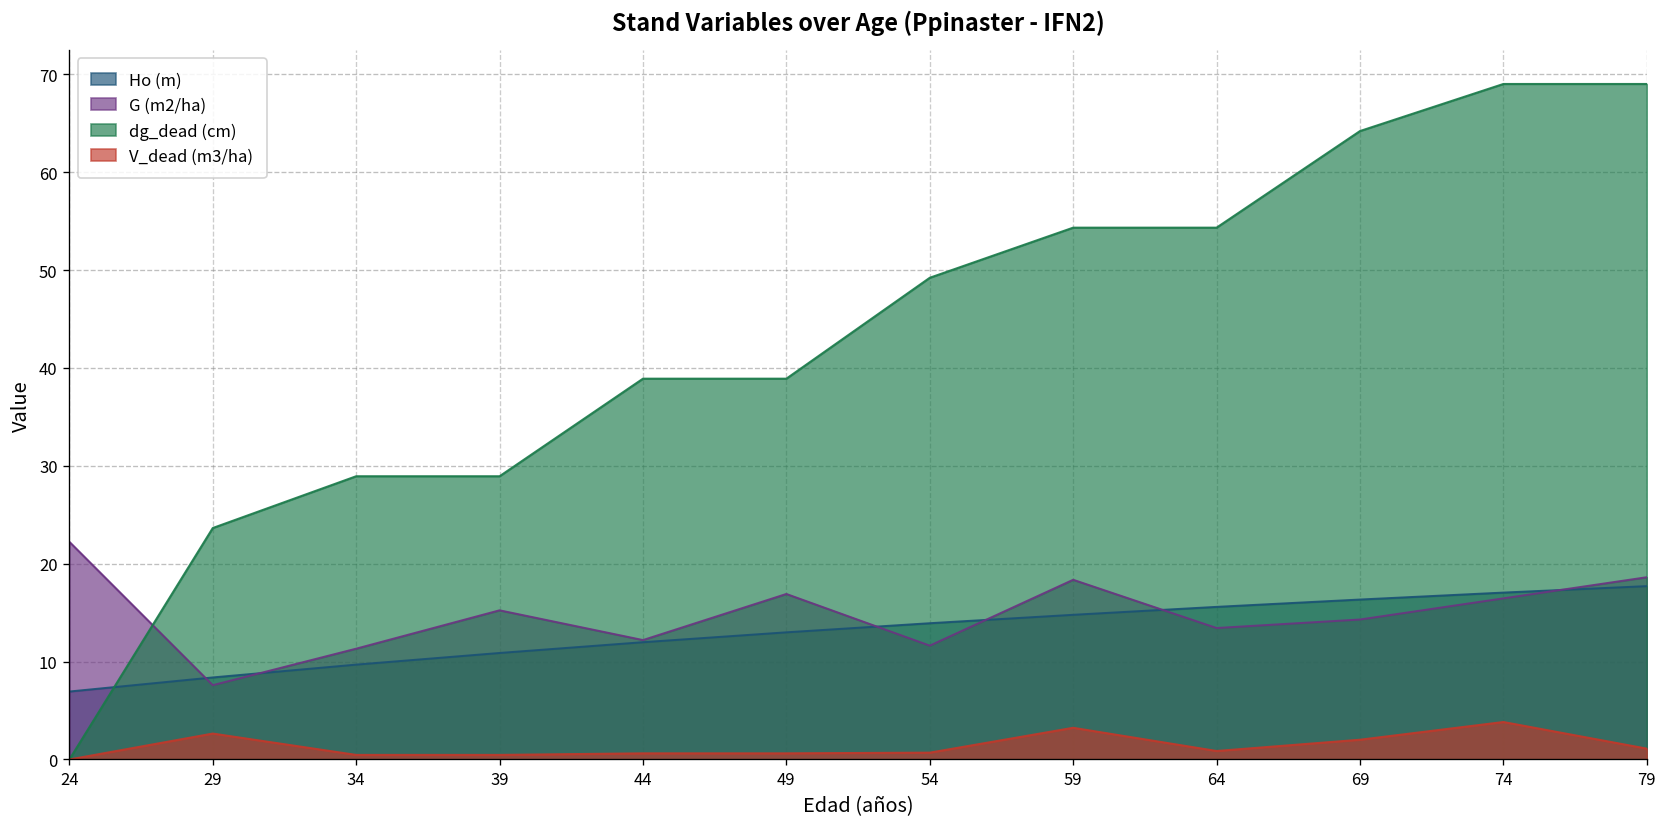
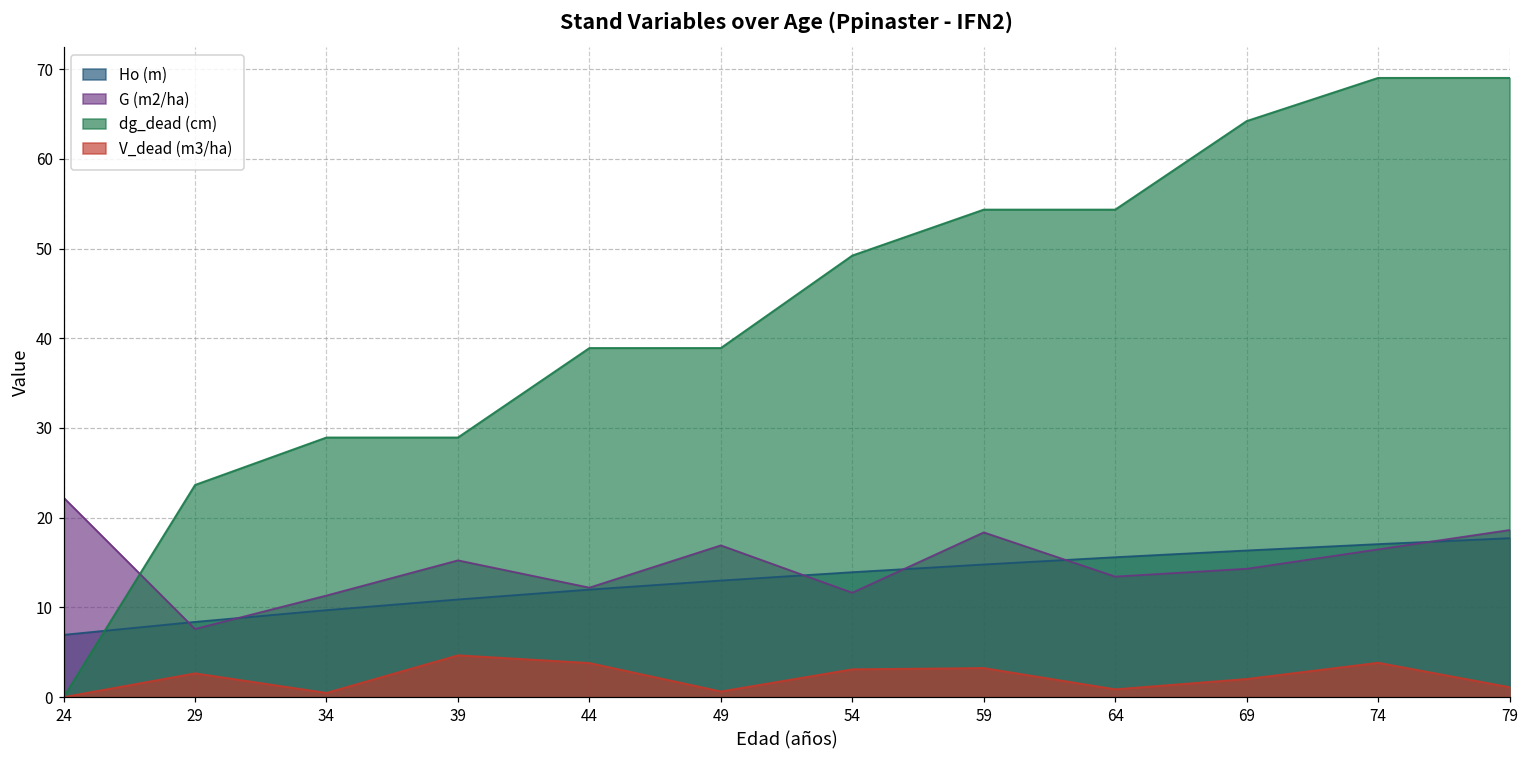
V_dead (m3/ha), 39: 0 -> 5
V_dead (m3/ha), 44: 1 -> 4
V_dead (m3/ha), 54: 1 -> 3
